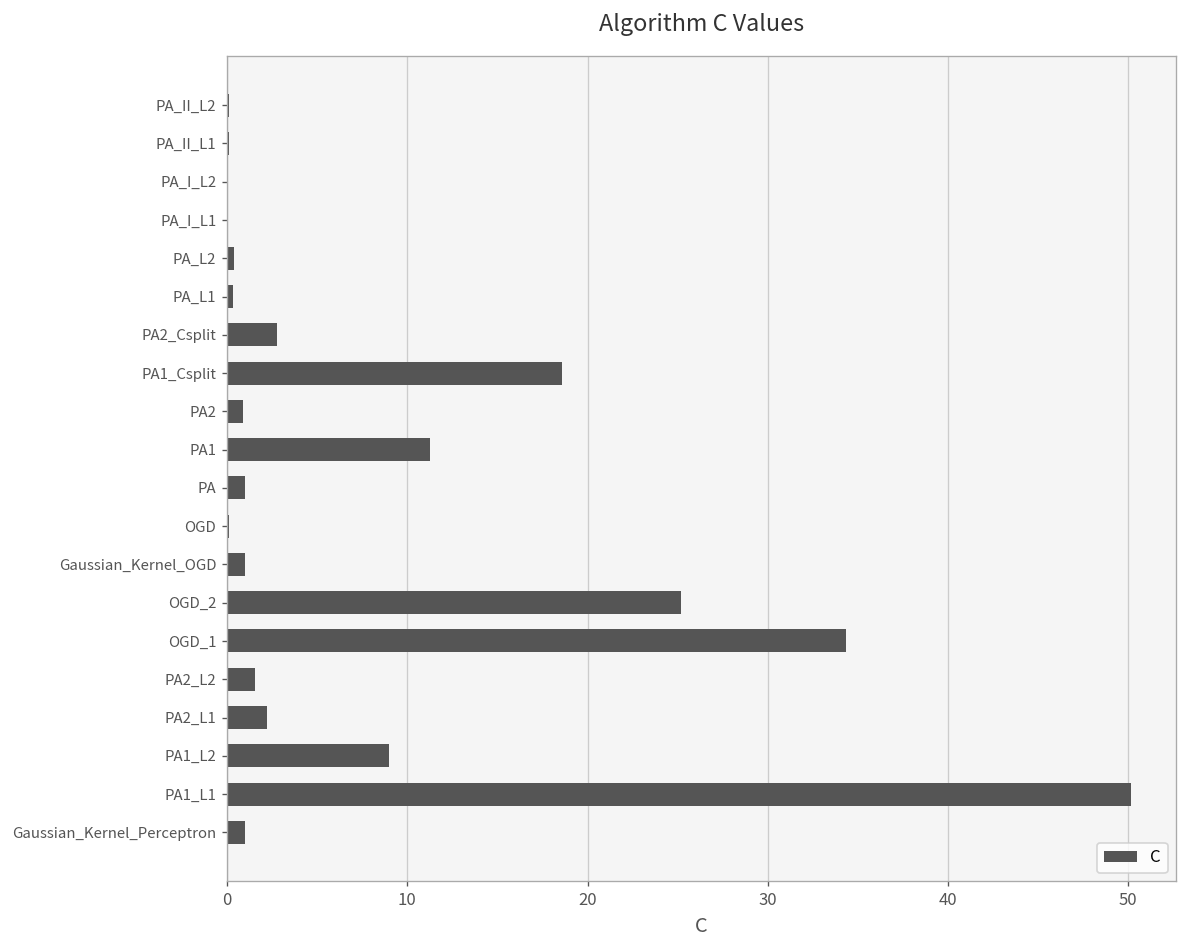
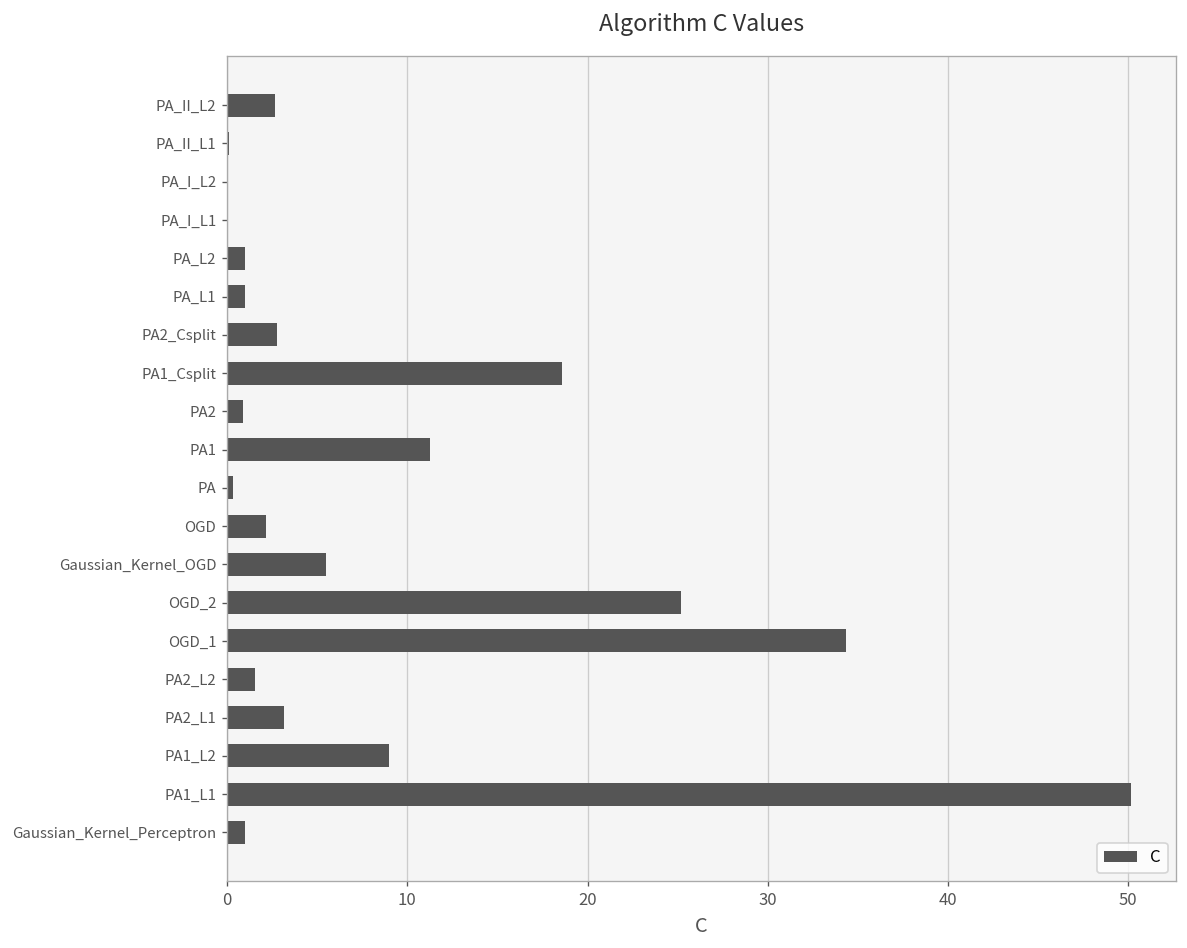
PA_II_L2: 0.1 -> 2.7
PA_L2: 0.4 -> 1.0
PA_L1: 0.3 -> 1.0
PA: 1.0 -> 0.3
OGD: 0.1 -> 2.1
Gaussian_Kernel_OGD: 1.0 -> 5.5
PA2_L1: 2.2 -> 3.2
